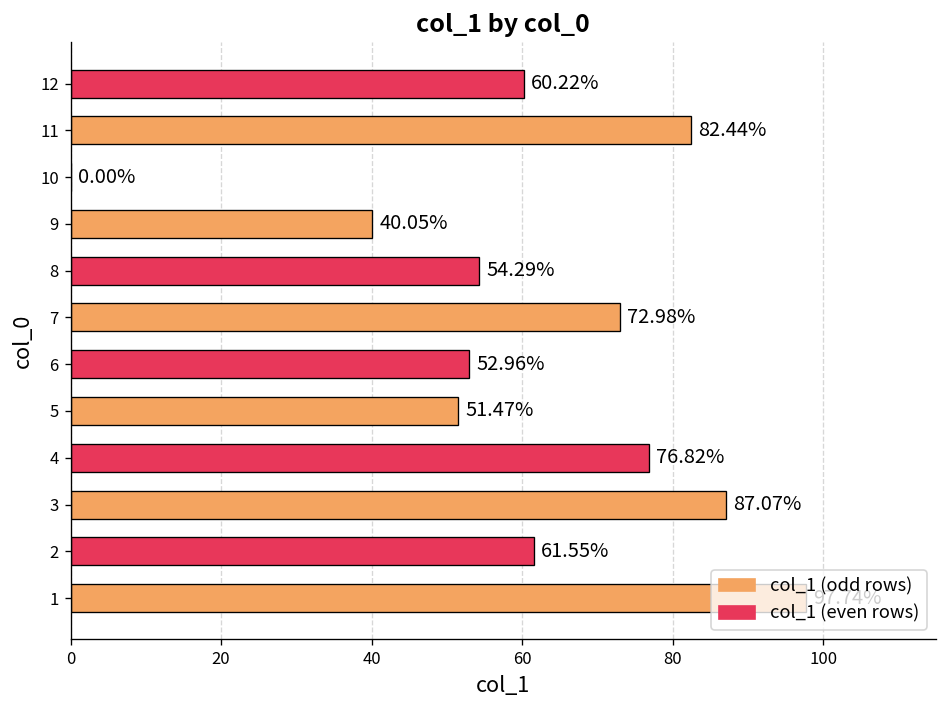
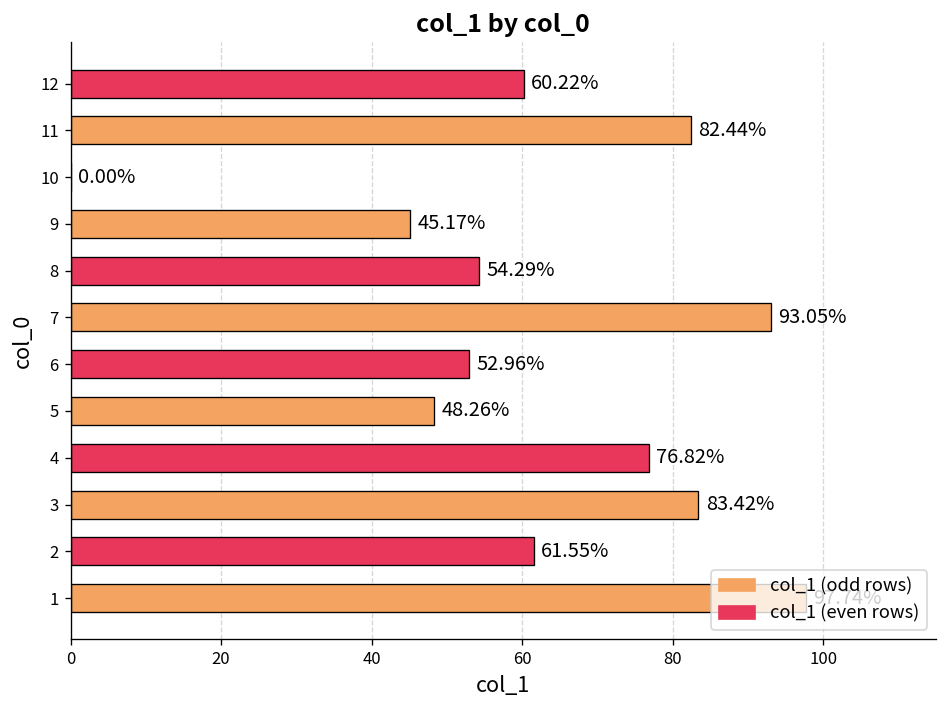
9: 40.05% -> 45.17%
7: 72.98% -> 93.05%
5: 51.47% -> 48.26%
3: 87.07% -> 83.42%
